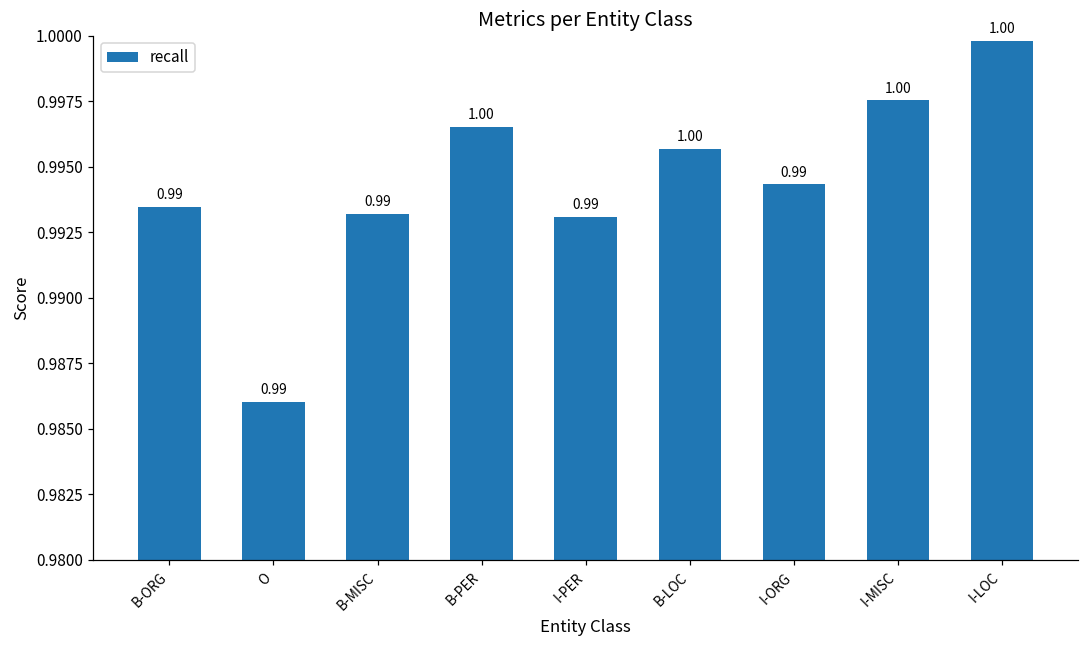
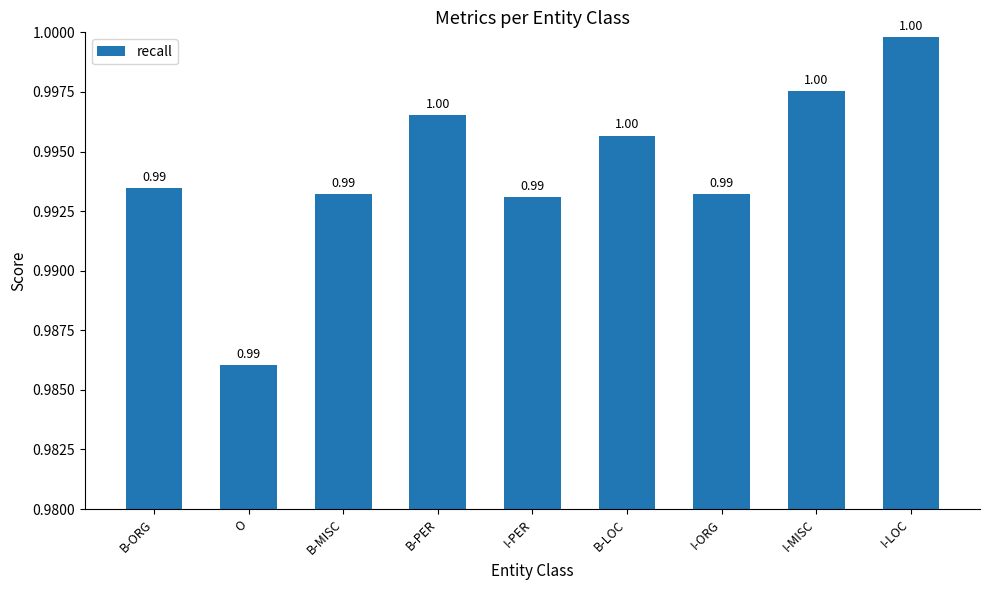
I-ORG: 0.9943 -> 0.9932
